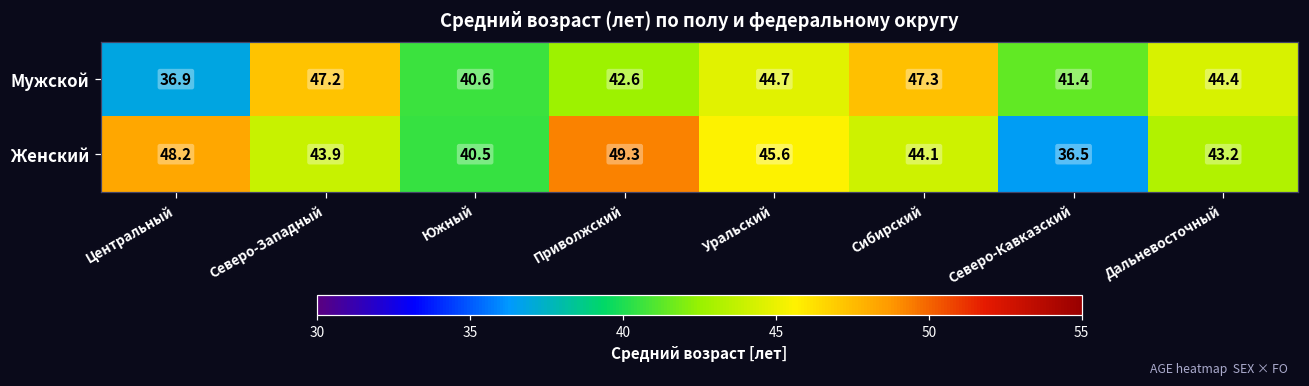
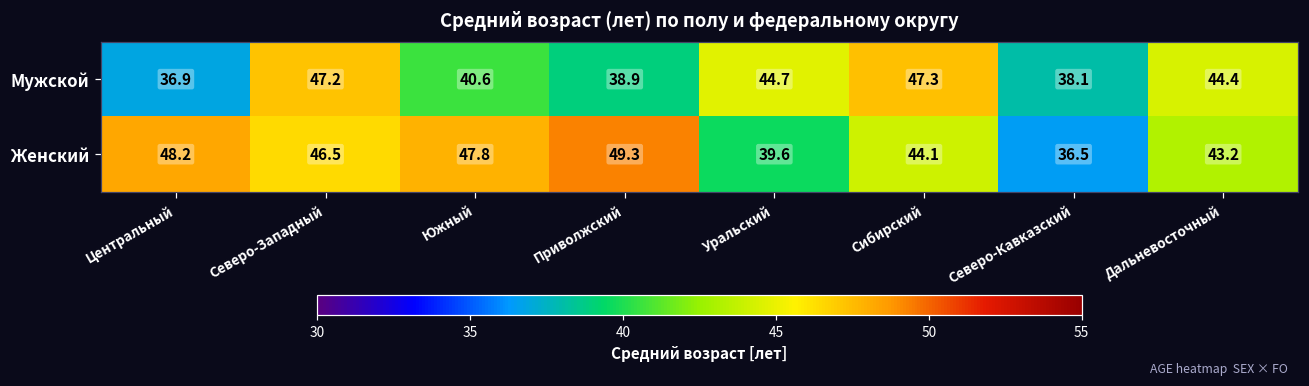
Мужской, Приволжский: 42.6 -> 38.9
Мужской, Северо-Кавказский: 41.4 -> 38.1
Женский, Северо-Западный: 43.9 -> 46.5
Женский, Южный: 40.5 -> 47.8
Женский, Уральский: 45.6 -> 39.6
